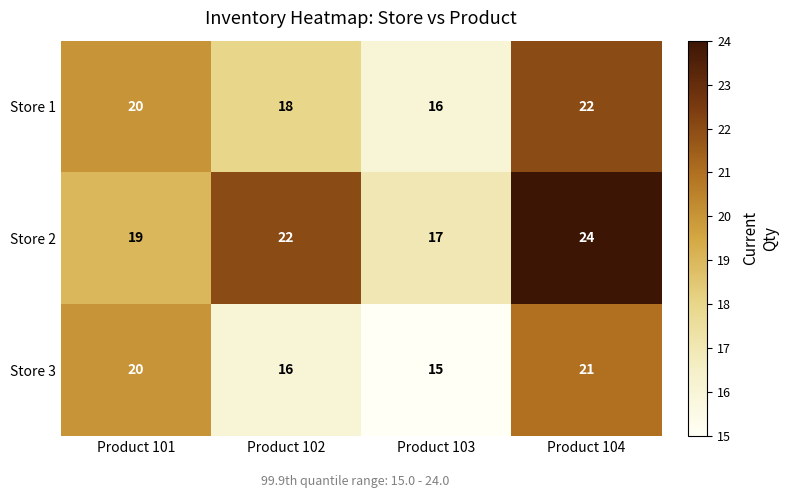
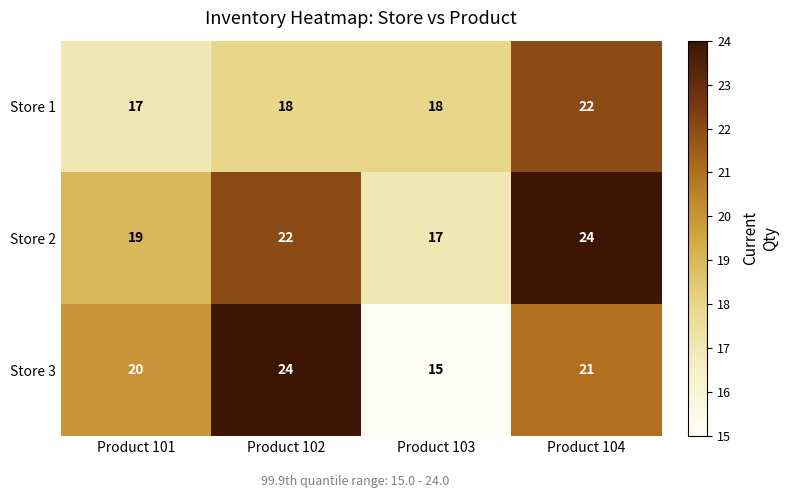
Store 1, Product 101: 20 -> 17
Store 1, Product 103: 16 -> 18
Store 3, Product 102: 16 -> 24
